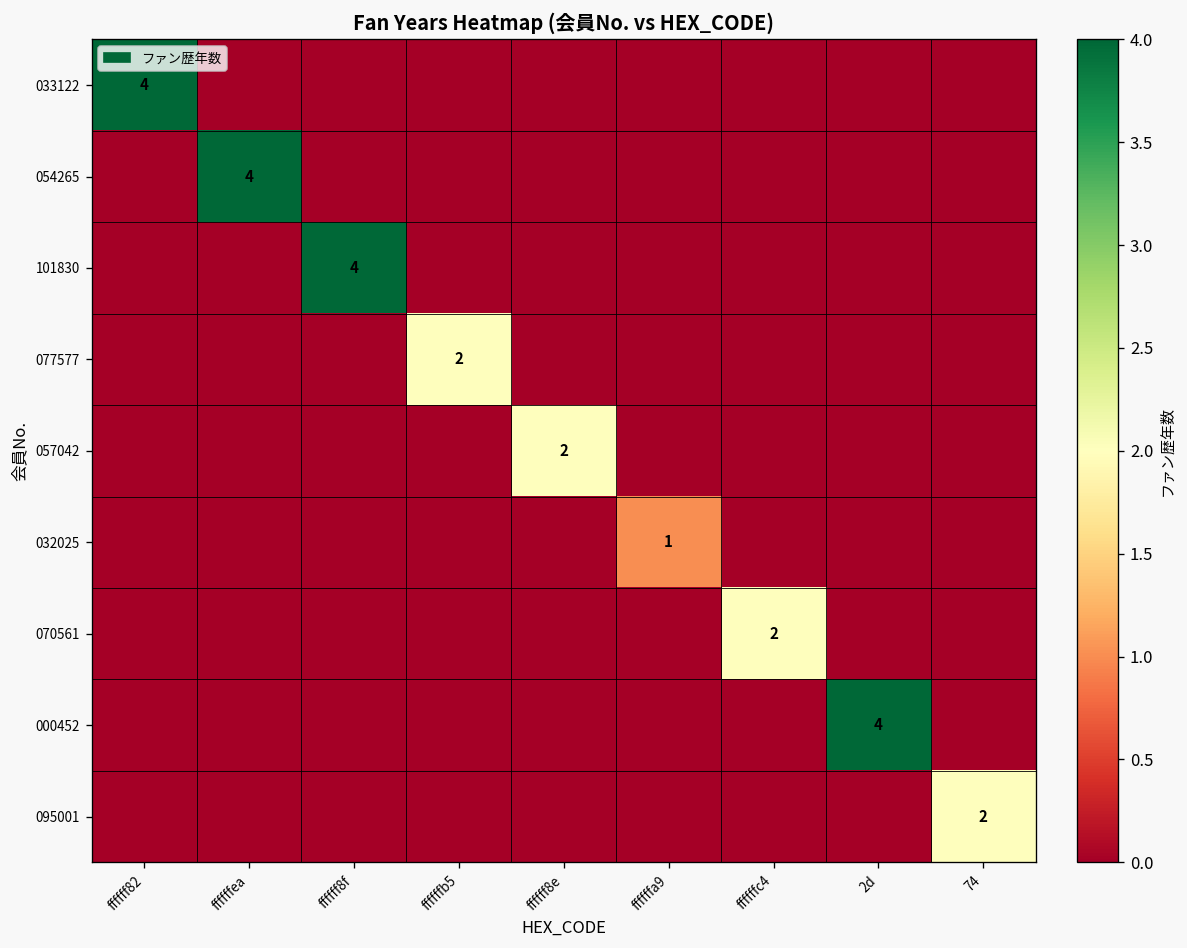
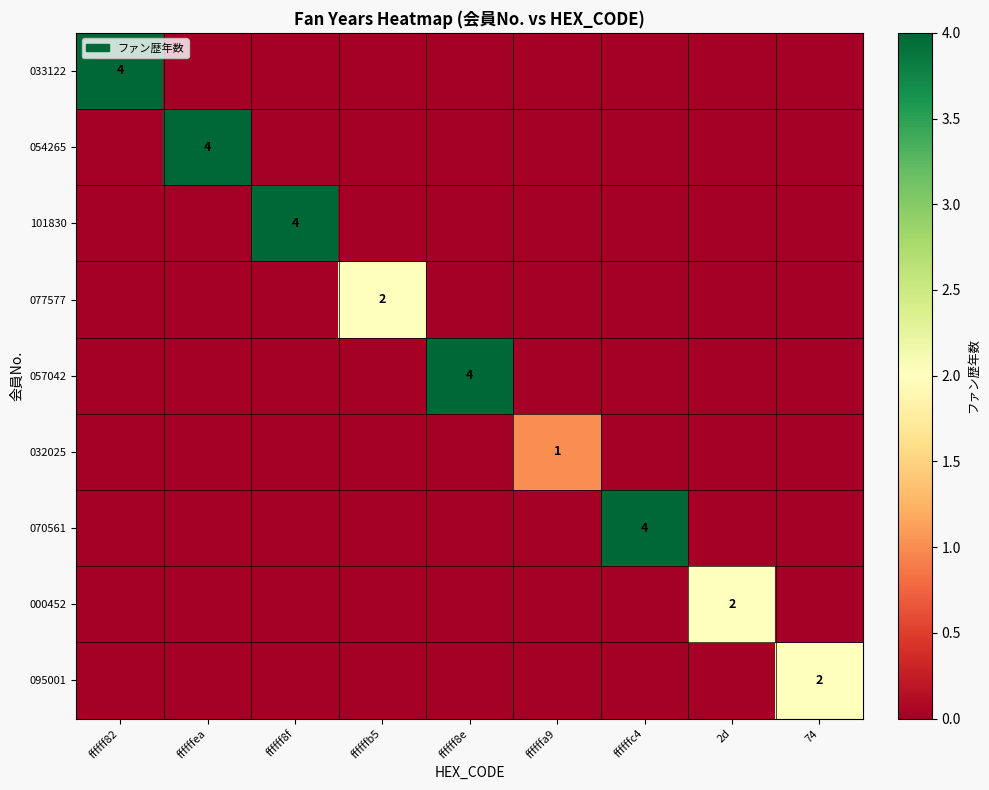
057042, ffffff8e: 2 -> 4
070561, ffffffc4: 2 -> 4
000452, 2d: 4 -> 2
